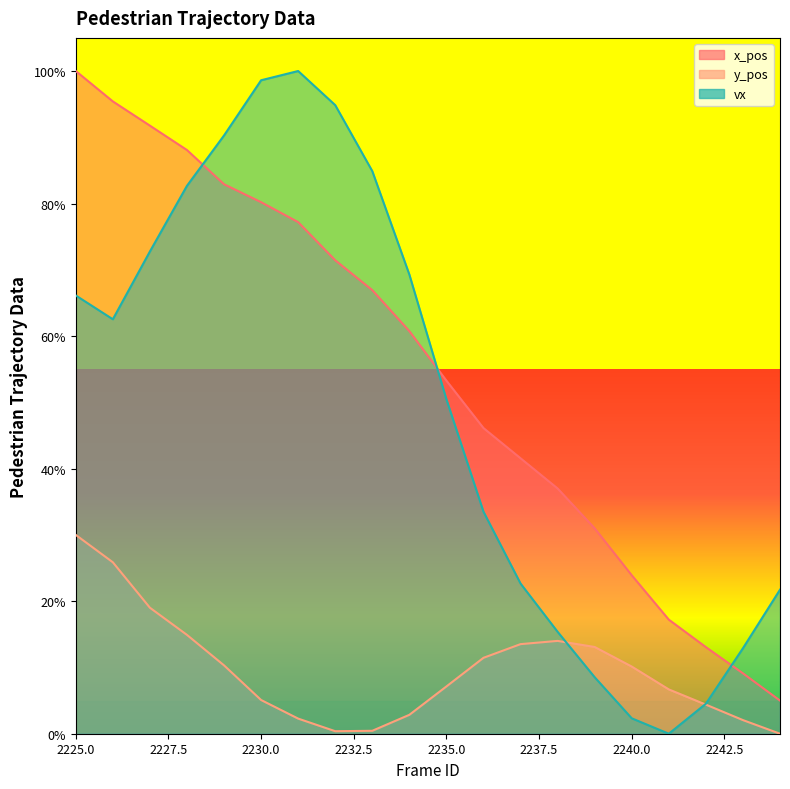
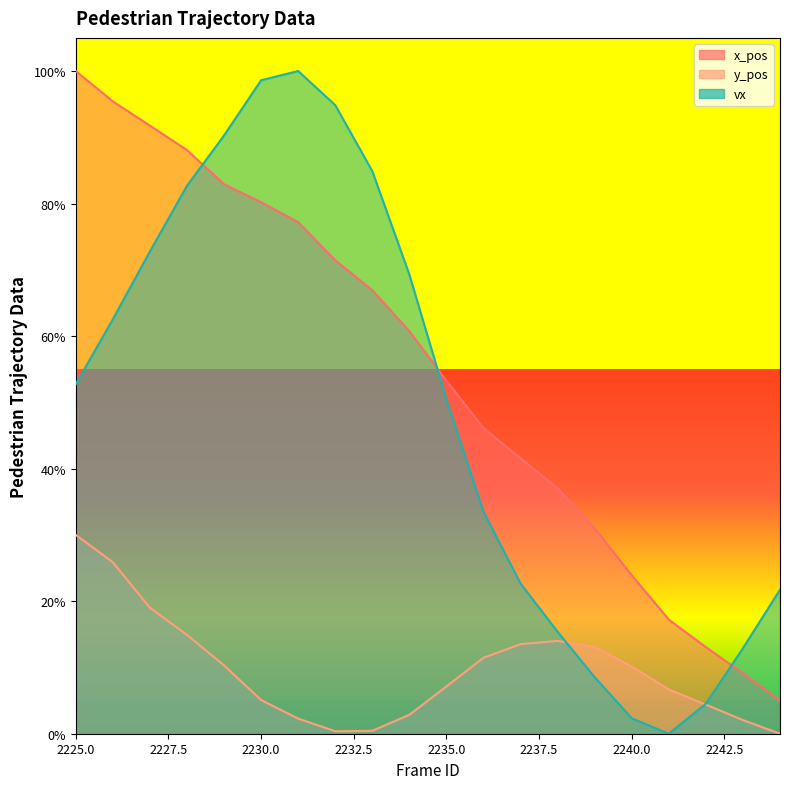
vx, 2225.0: 66% -> 53%
